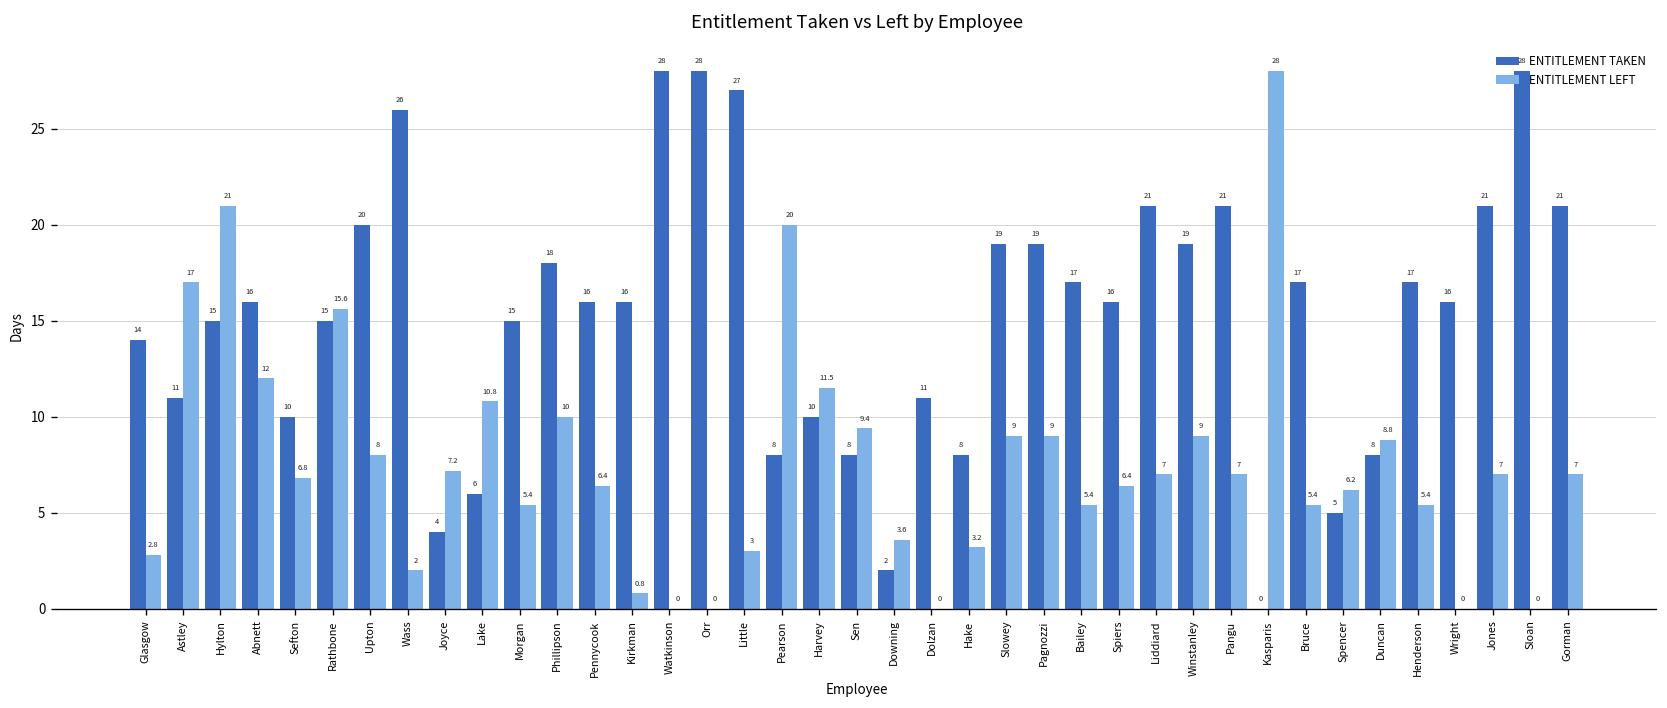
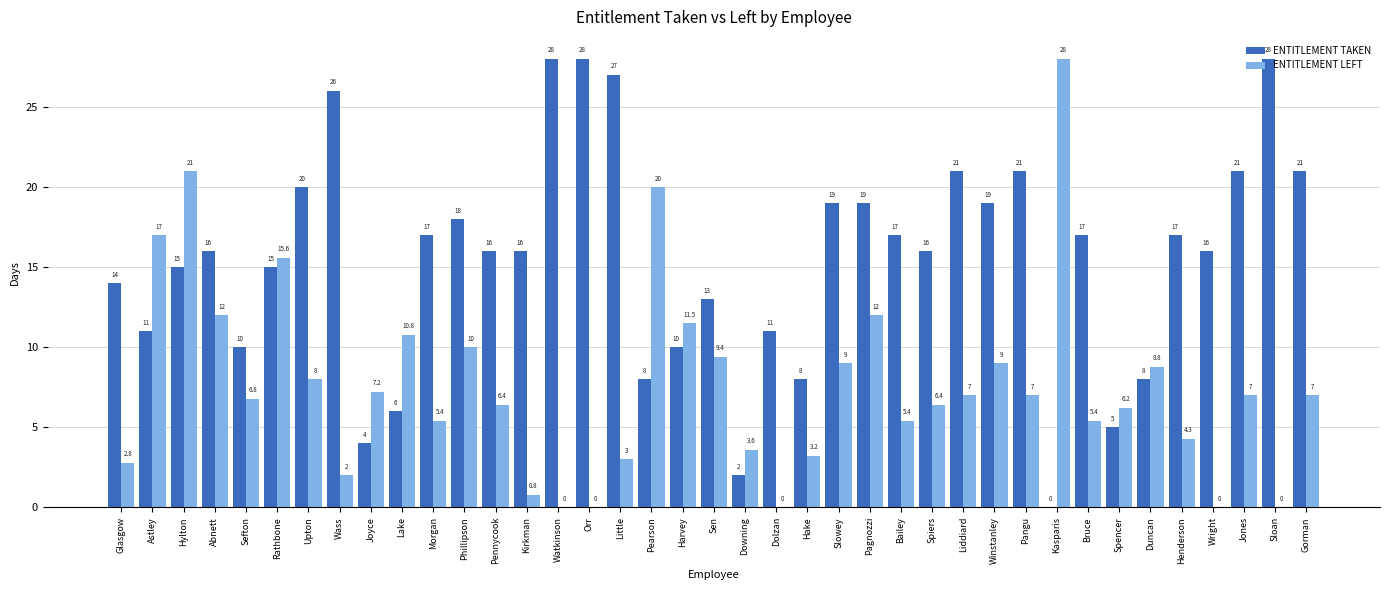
ENTITLEMENT TAKEN, Morgan: 15 -> 17
ENTITLEMENT TAKEN, Sen: 8 -> 13
ENTITLEMENT LEFT, Pagnozzi: 9 -> 12
ENTITLEMENT LEFT, Henderson: 5.4 -> 4.3
